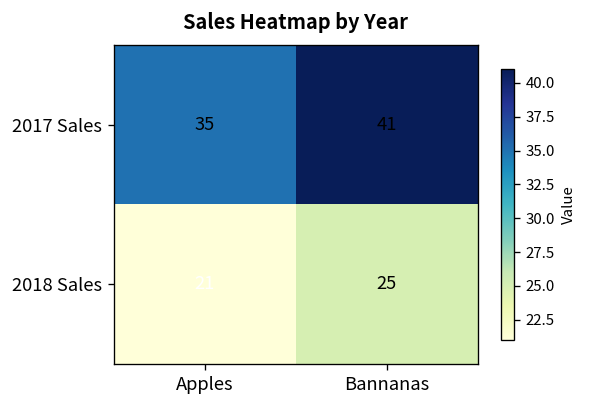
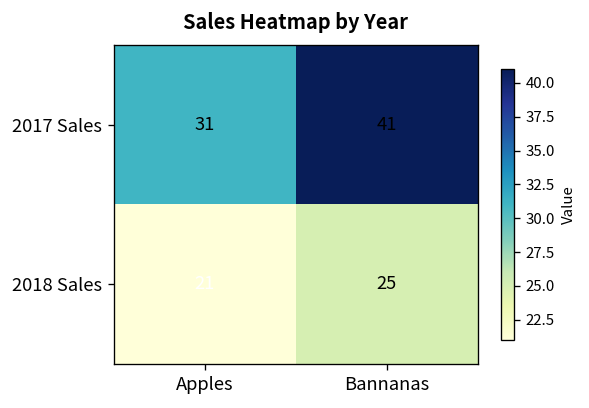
2017 Sales, Apples: 35 -> 31
